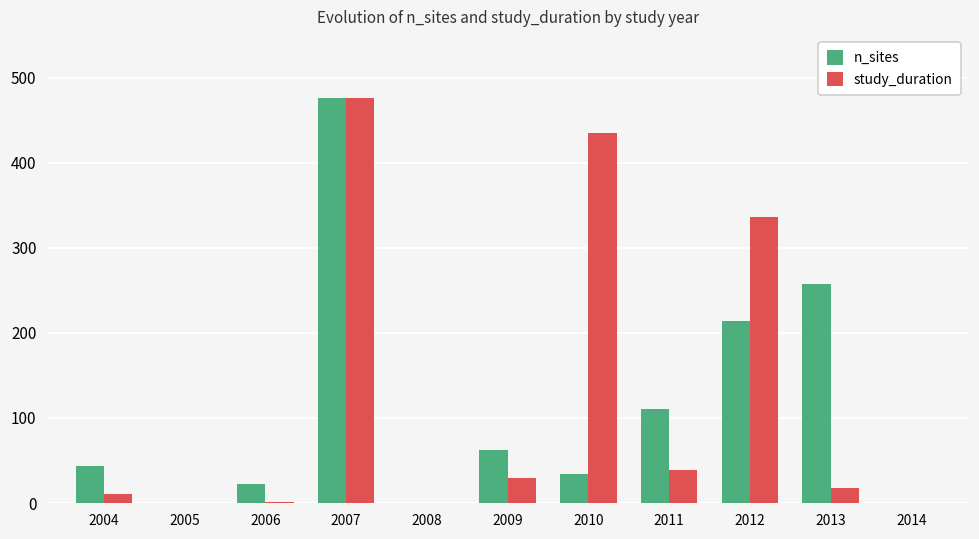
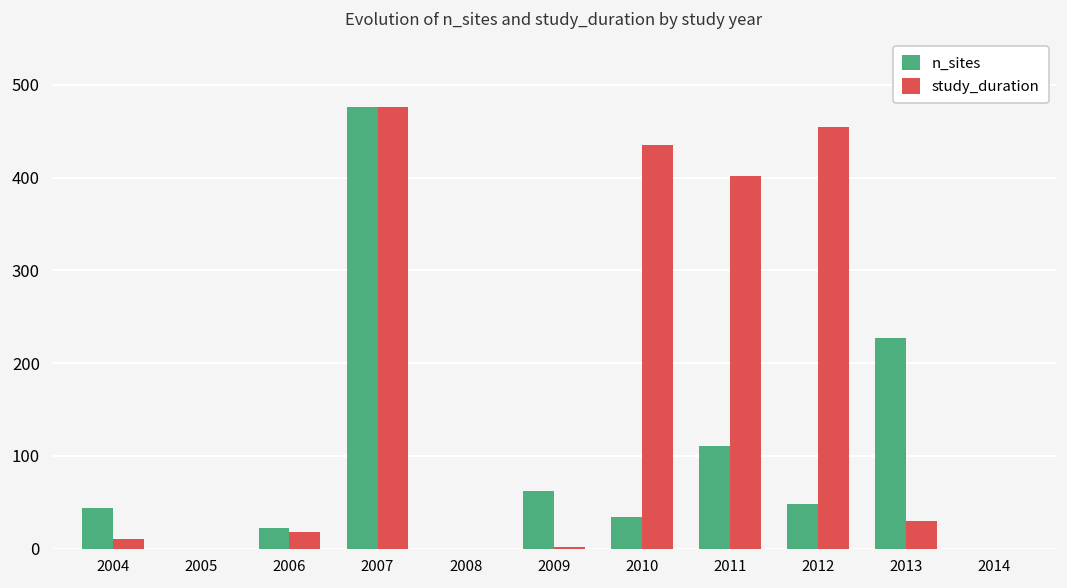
study_duration, 2006: 0 -> 20
study_duration, 2009: 30 -> 0
study_duration, 2011: 40 -> 400
n_sites, 2012: 210 -> 50
study_duration, 2012: 340 -> 460
n_sites, 2013: 260 -> 230
study_duration, 2013: 20 -> 30
